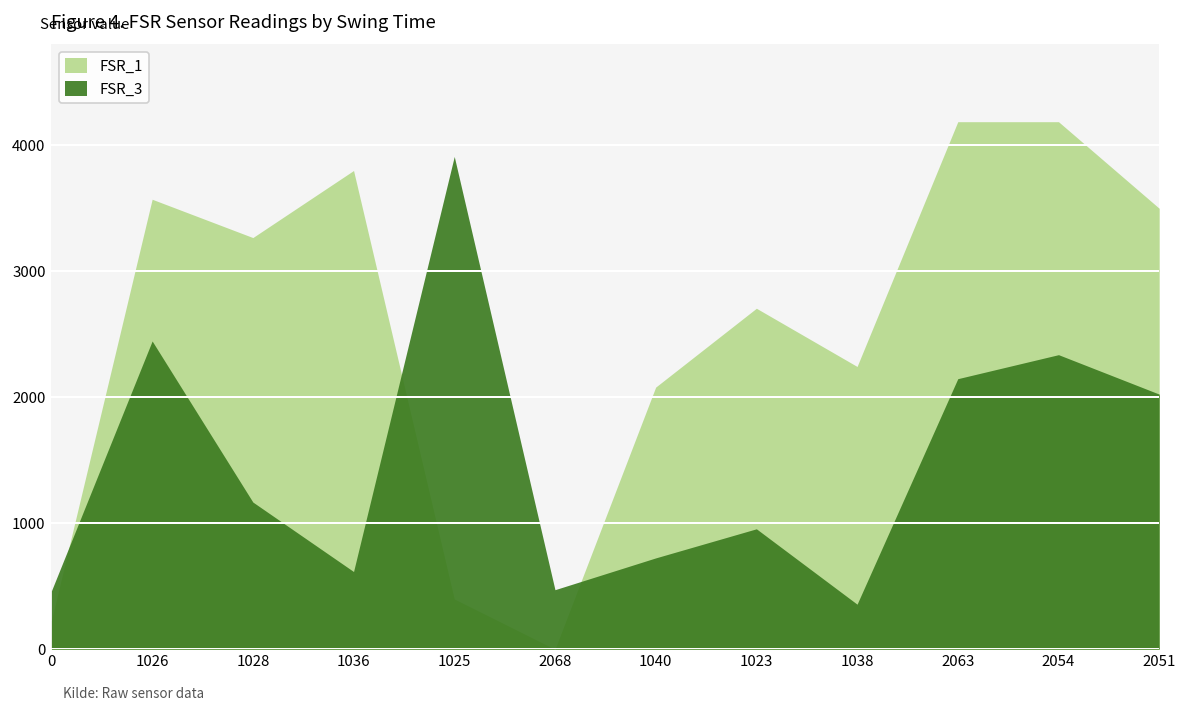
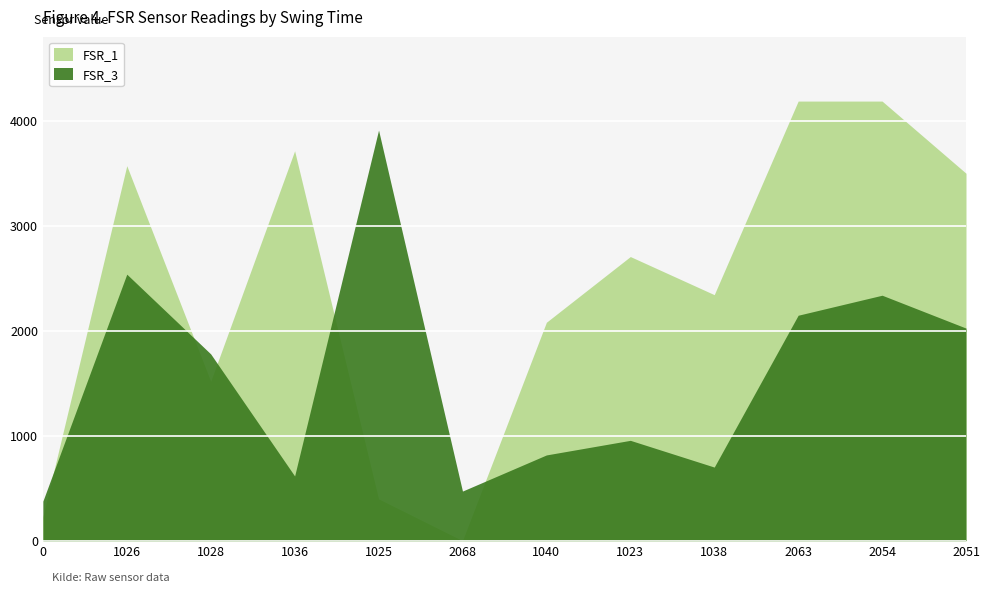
FSR_3, 0: 460 -> 380
FSR_3, 1026: 2450 -> 2540
FSR_1, 1028: 3270 -> 1520
FSR_3, 1028: 1170 -> 1780
FSR_1, 1036: 3800 -> 3710
FSR_3, 1040: 720 -> 820
FSR_1, 1038: 2240 -> 2340
FSR_3, 1038: 360 -> 700
